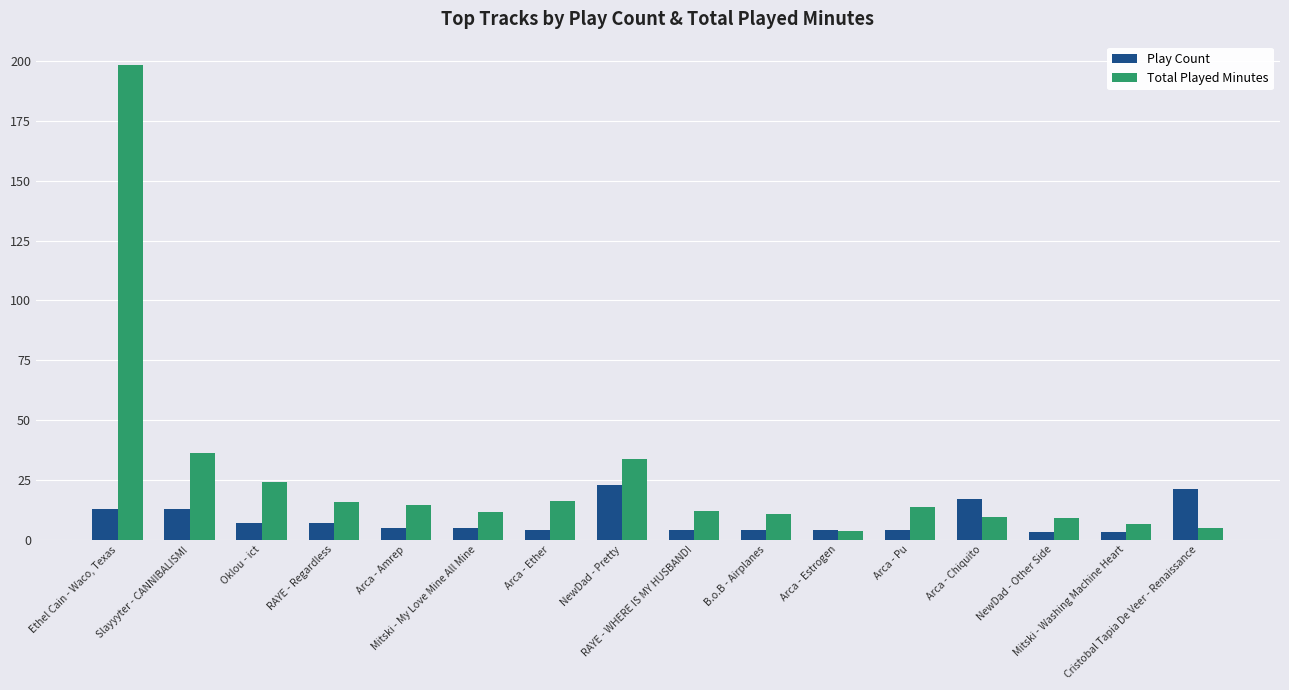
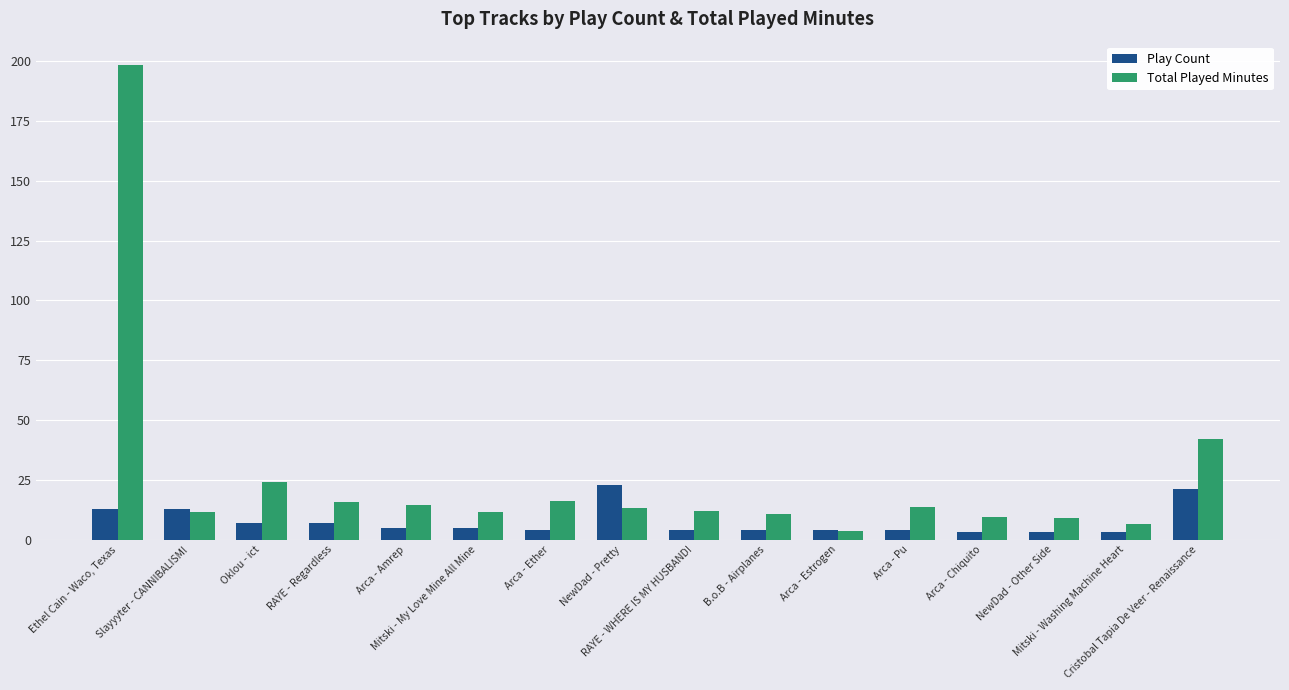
Total Played Minutes, Slayyyter - CANNIBALISM!: 36 -> 12
Total Played Minutes, NewDad - Pretty: 34 -> 13
Play Count, Arca - Chiquito: 17 -> 3
Total Played Minutes, Cristobal Tapia De Veer - Renaissance: 5 -> 42
